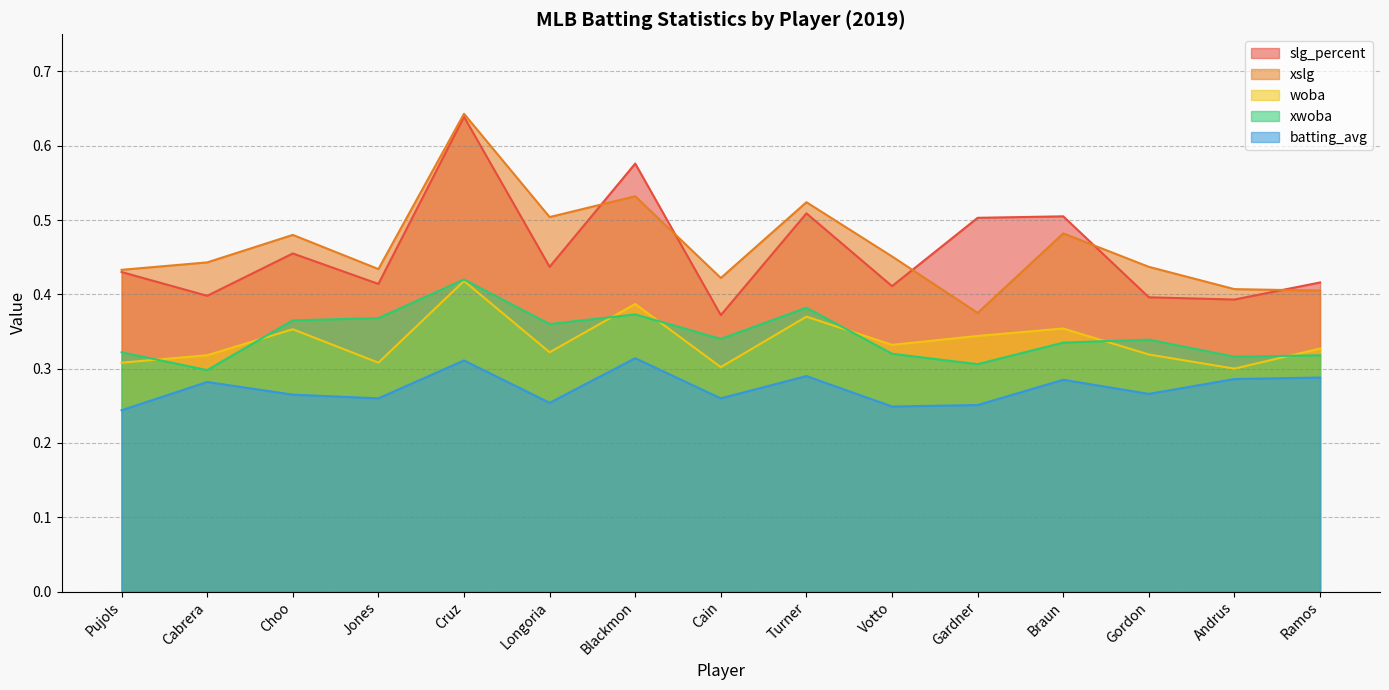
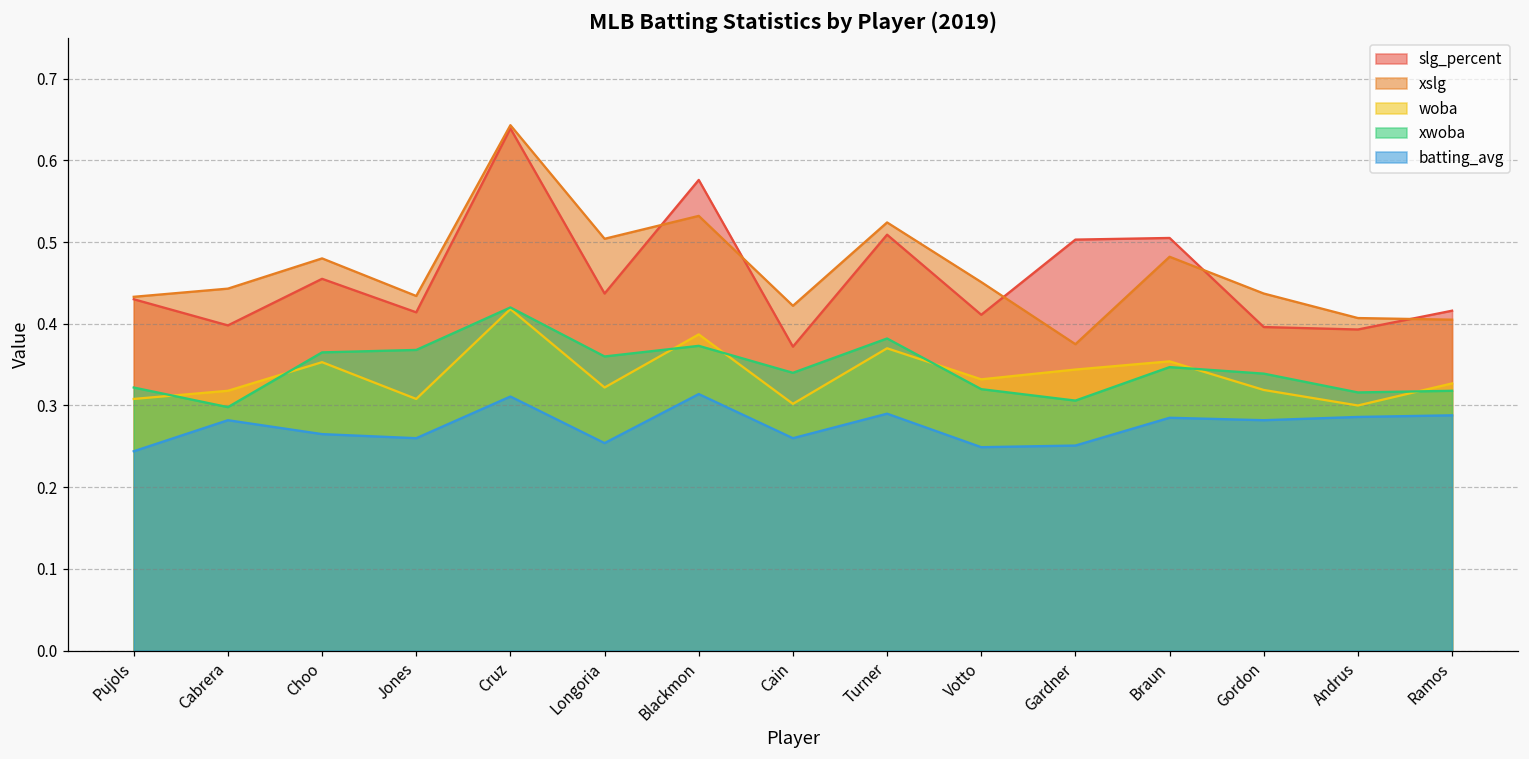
xwoba, Braun: 0.34 -> 0.35
batting_avg, Gordon: 0.27 -> 0.28
